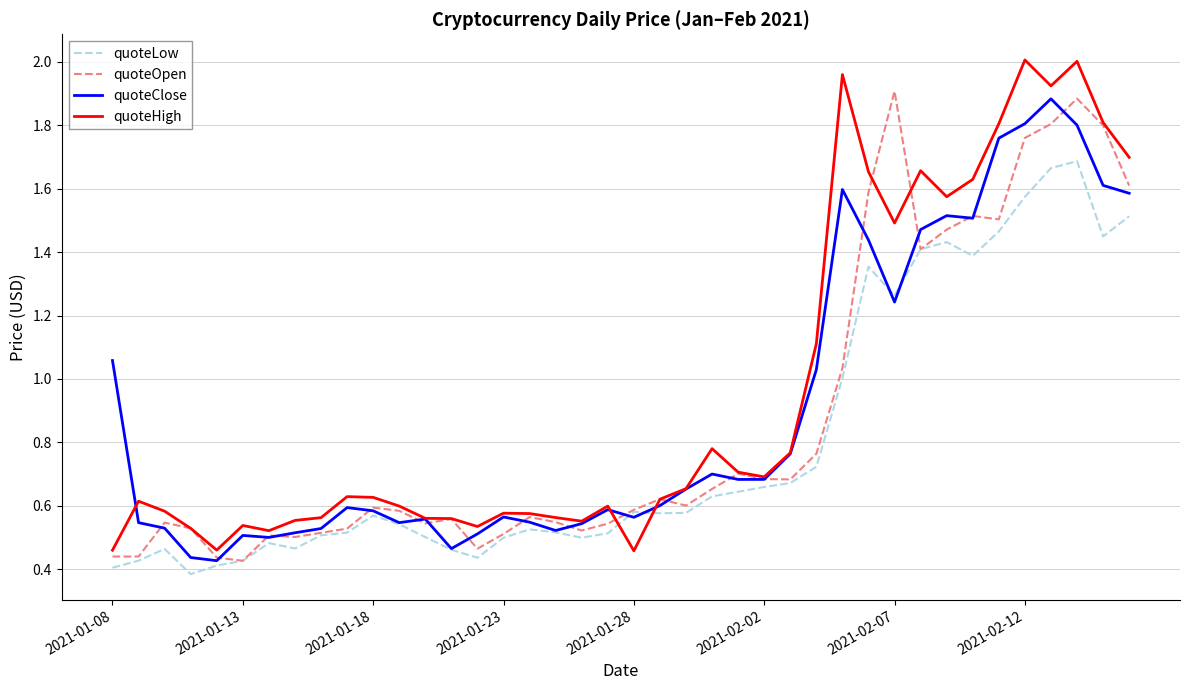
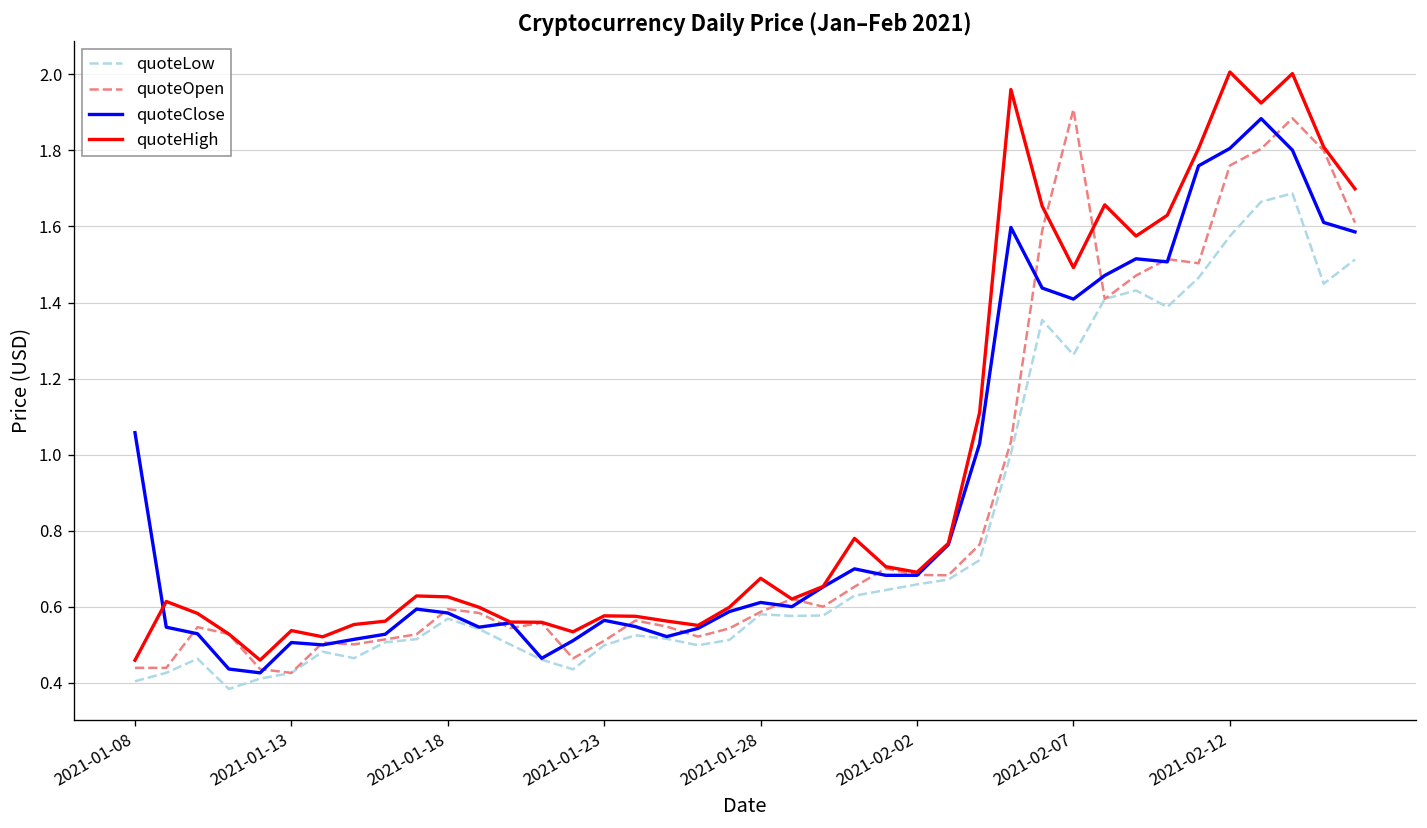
quoteClose, 2021-01-28: 0.56 -> 0.61
quoteHigh, 2021-01-28: 0.46 -> 0.68
quoteClose, 2021-02-07: 1.24 -> 1.41
